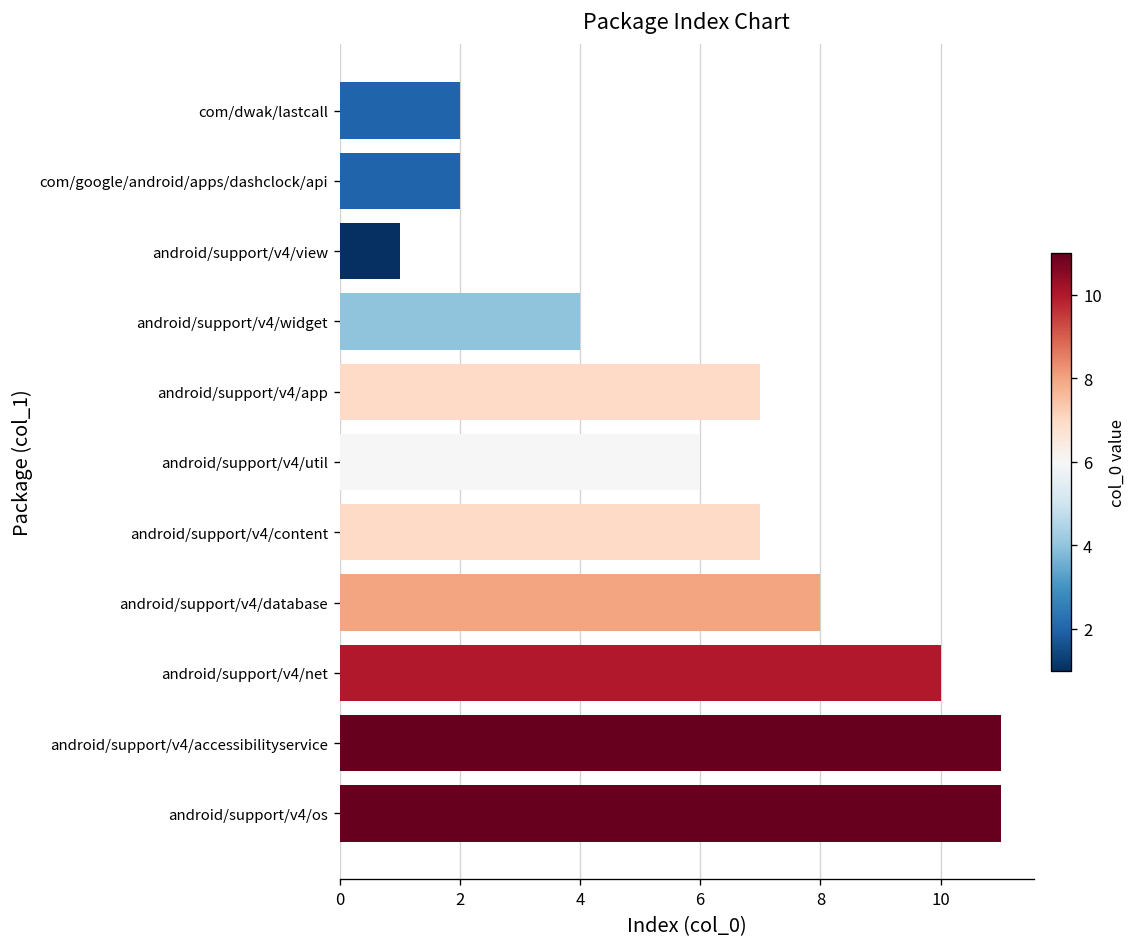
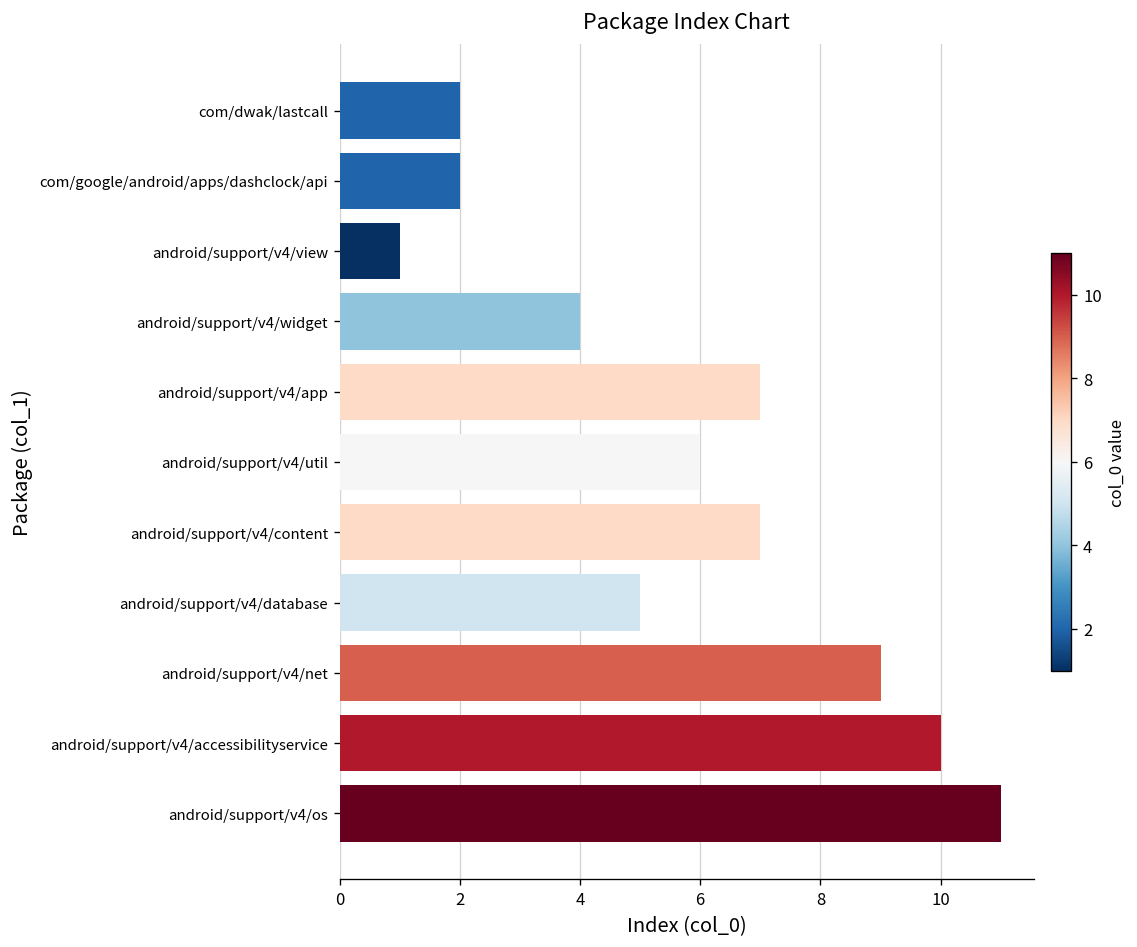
android/support/v4/database: 8 -> 5
android/support/v4/net: 10 -> 9
android/support/v4/accessibilityservice: 11 -> 10
